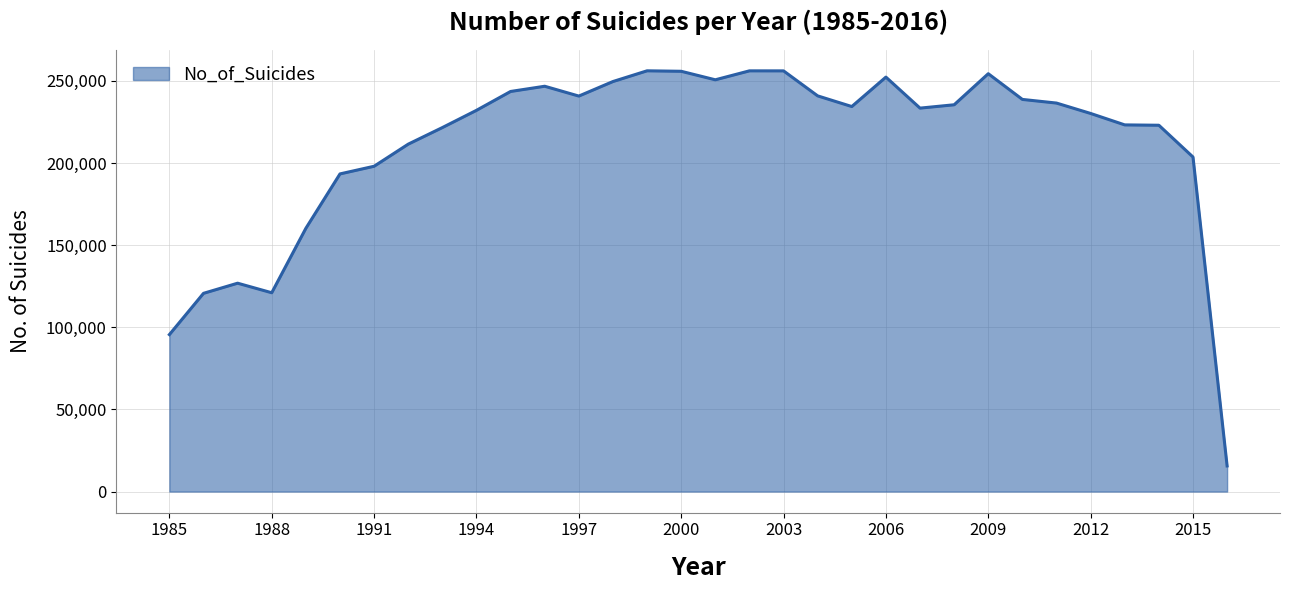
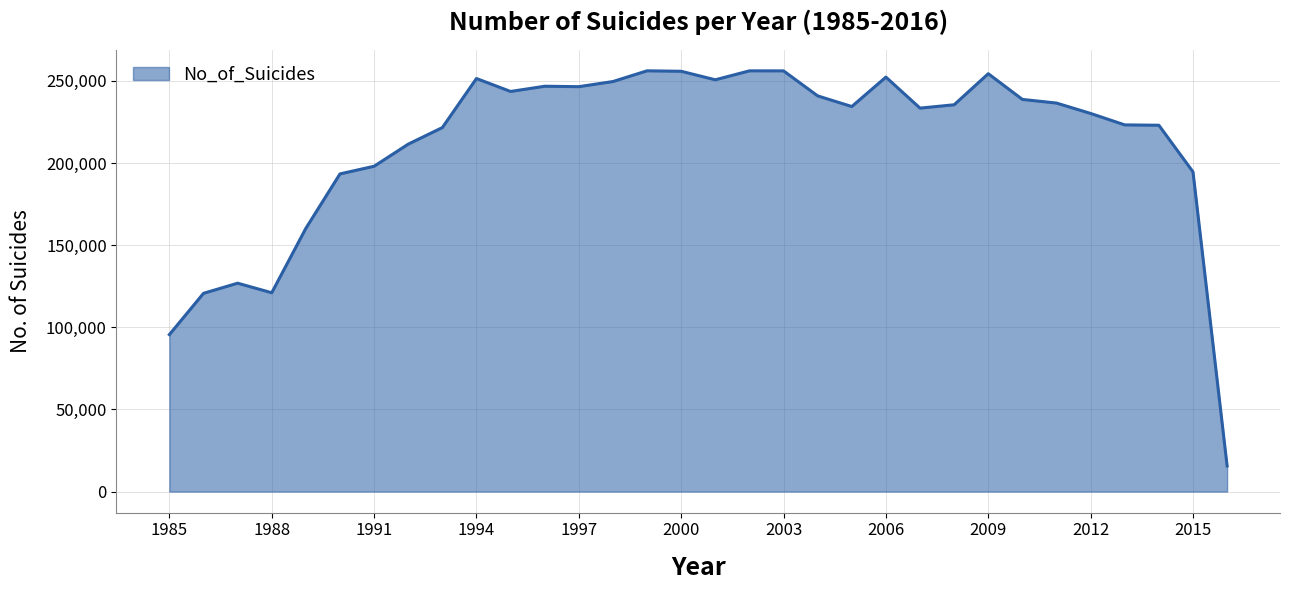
1994: 232,000 -> 251,000
1997: 241,000 -> 246,000
2015: 204,000 -> 195,000
